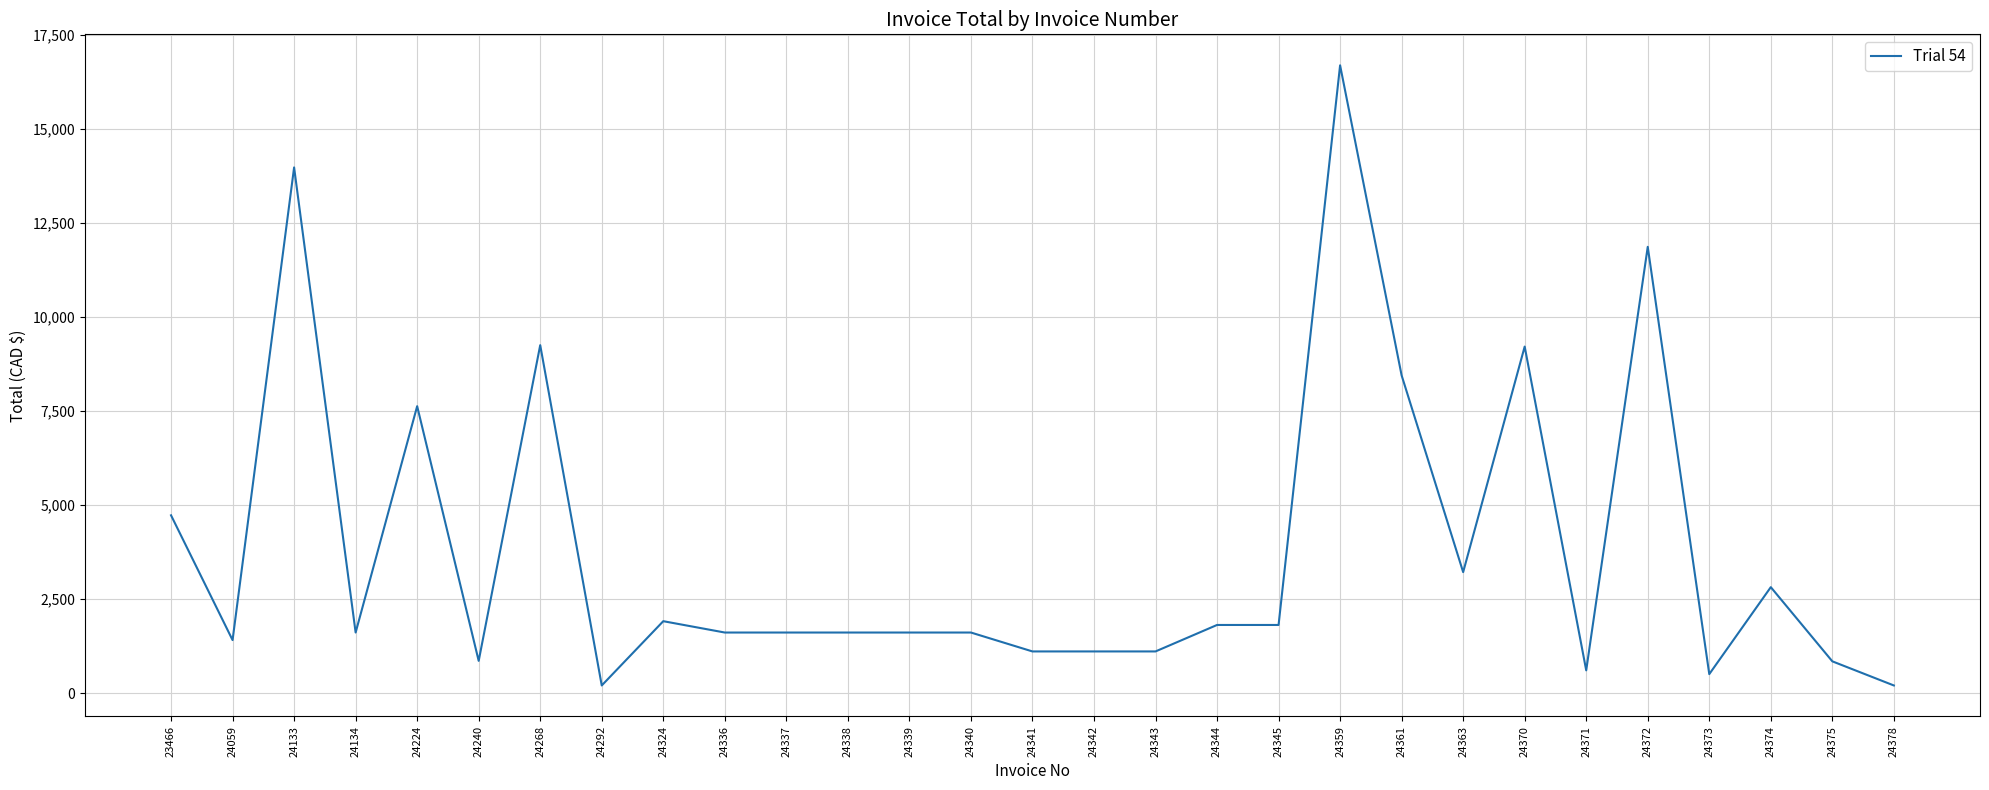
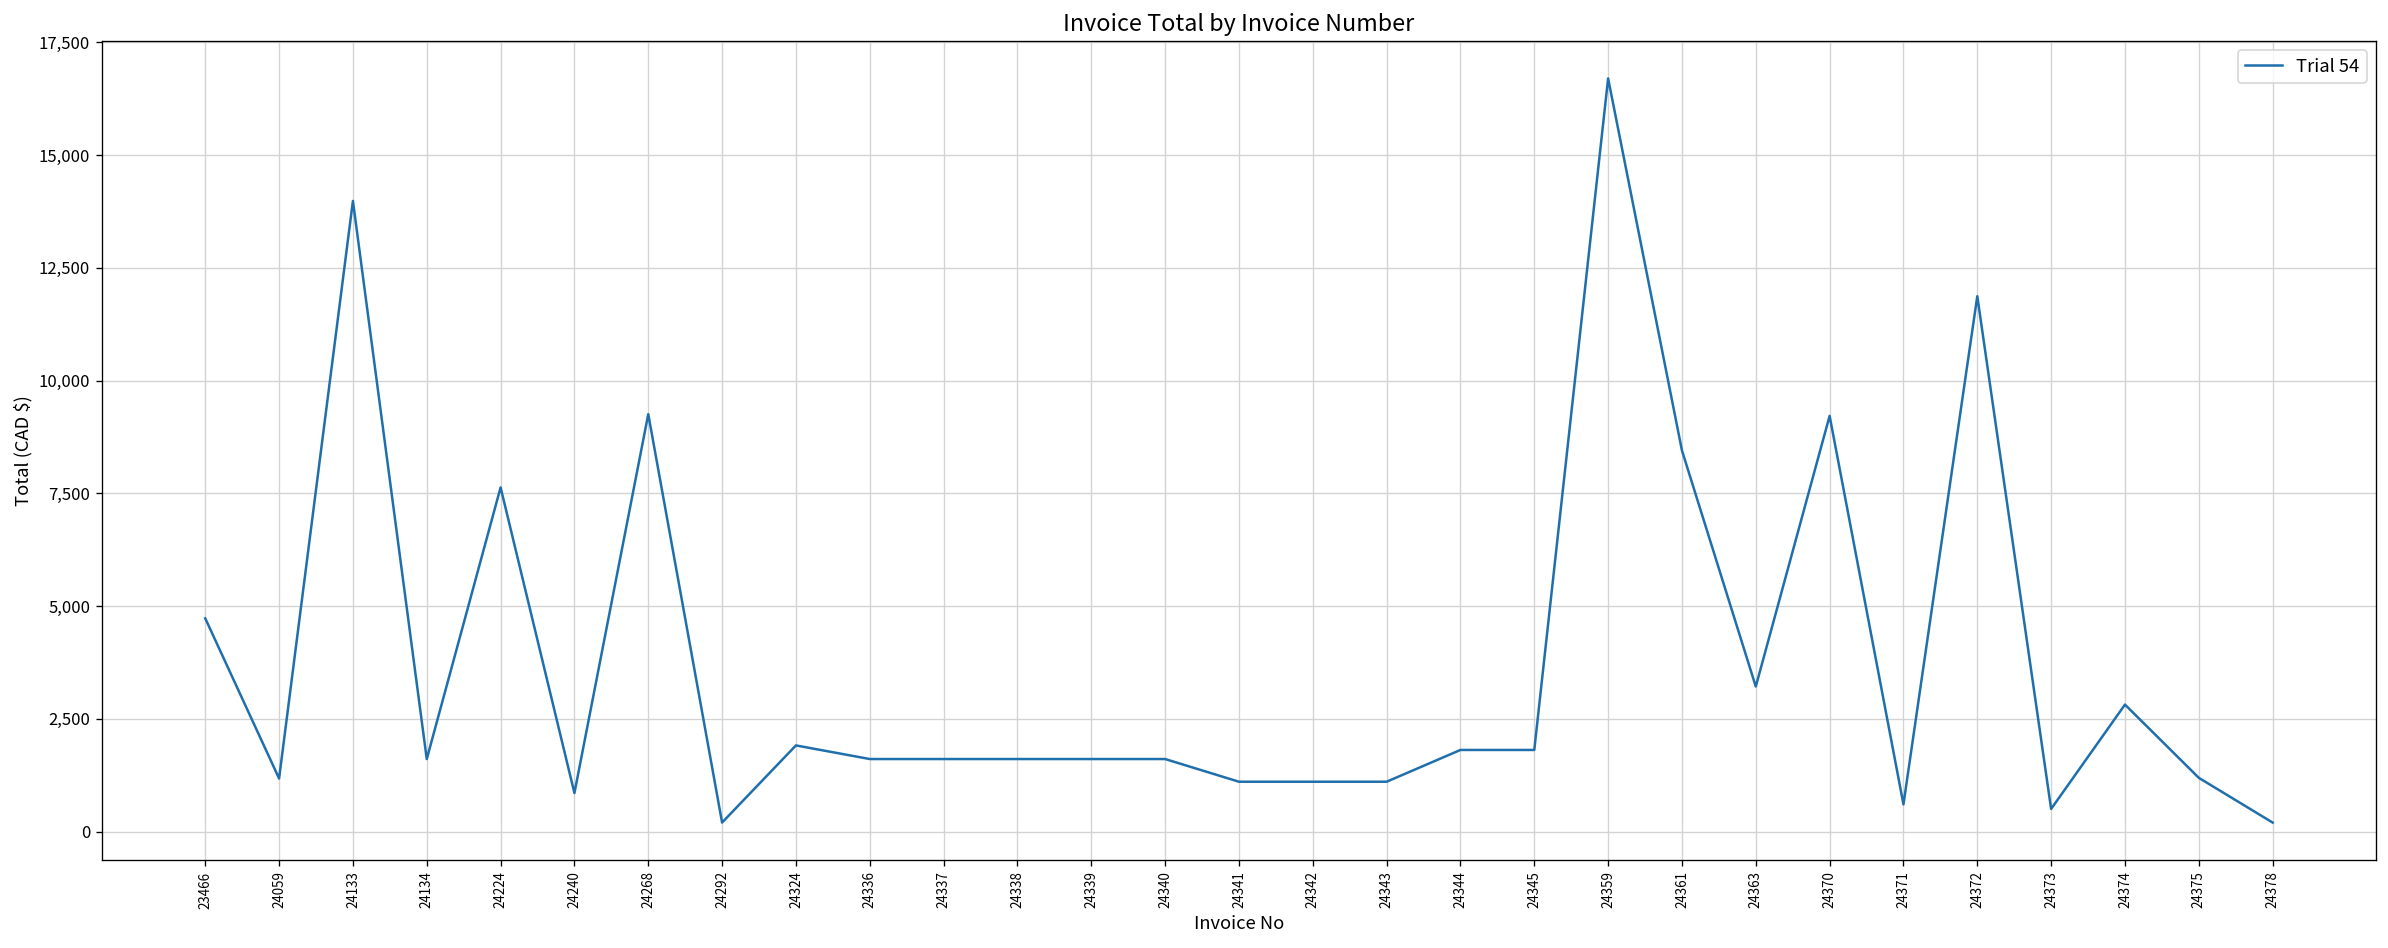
24059: 1,400 -> 1,200
24375: 800 -> 1,200
